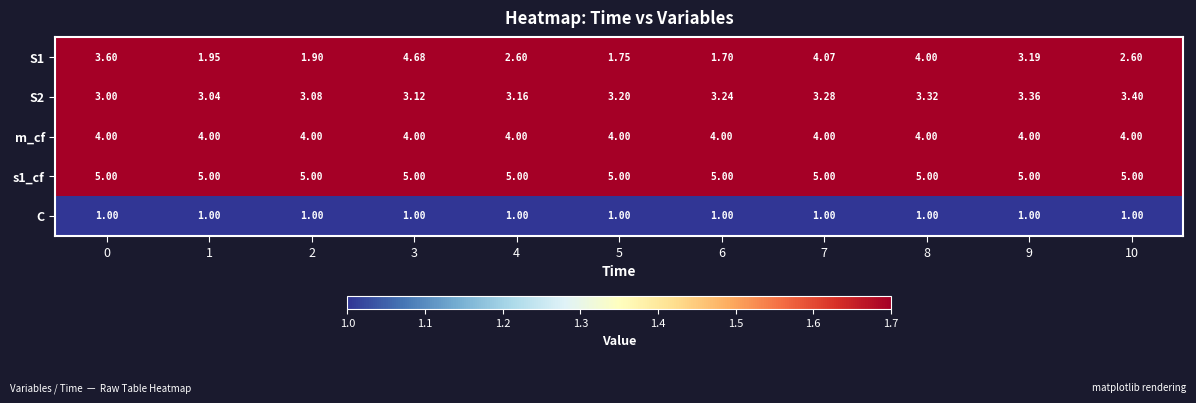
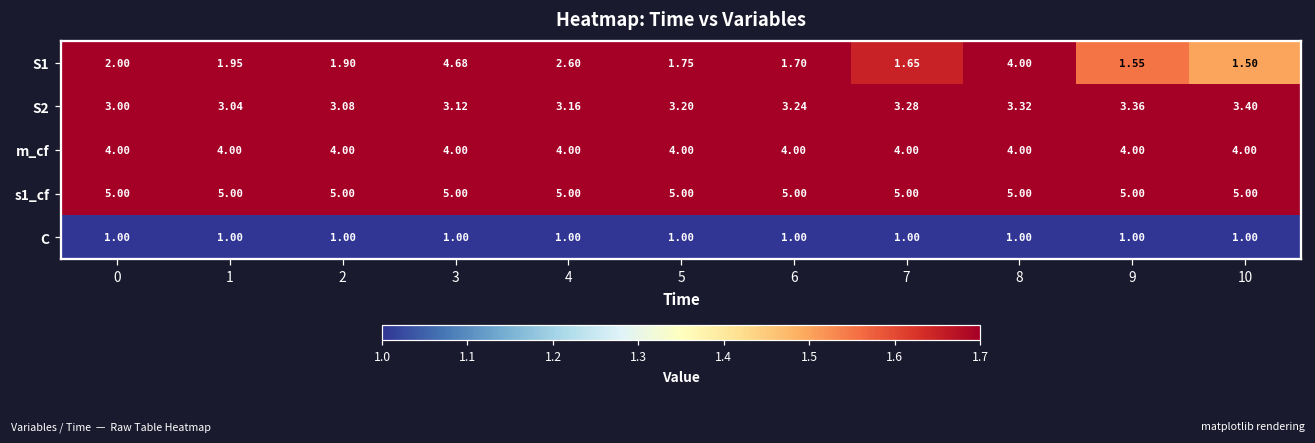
S1, 0: 3.60 -> 2.00
S1, 7: 4.07 -> 1.65
S1, 9: 3.19 -> 1.55
S1, 10: 2.60 -> 1.50
